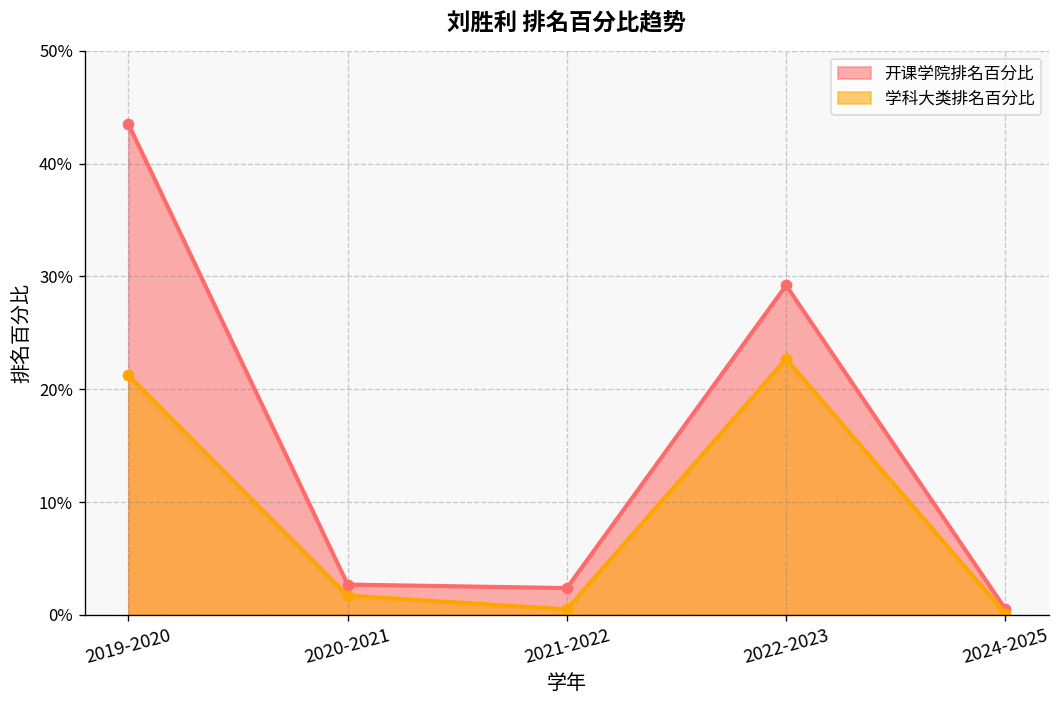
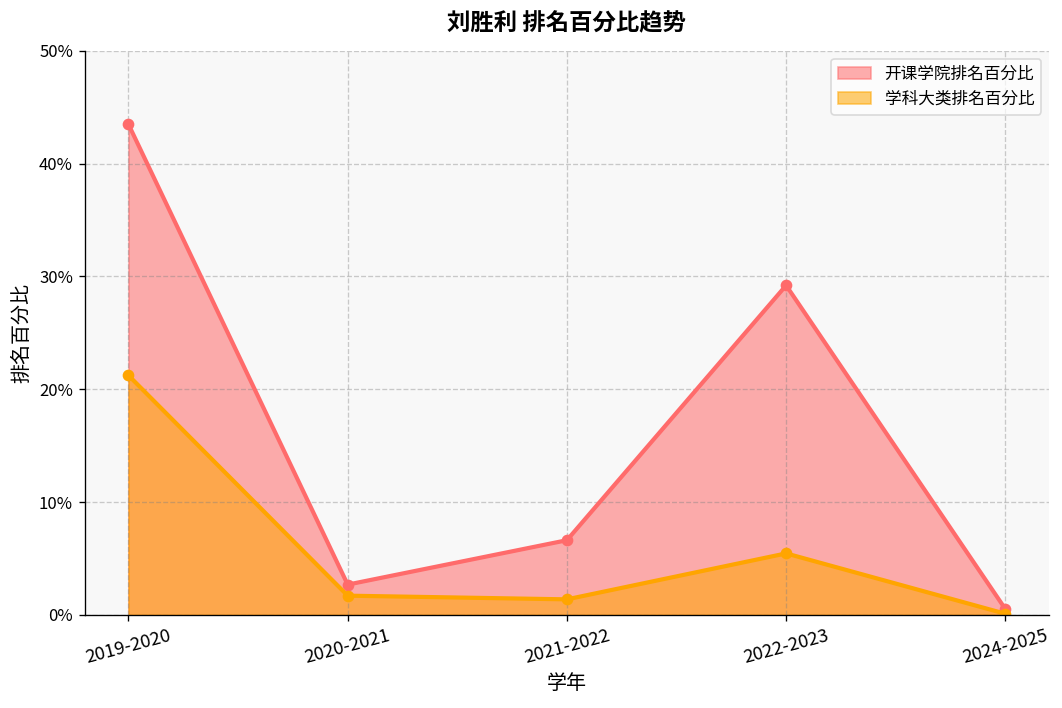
开课学院排名百分比, 2021-2022: 2% -> 7%
学科大类排名百分比, 2021-2022: 0% -> 1%
学科大类排名百分比, 2022-2023: 23% -> 5%
